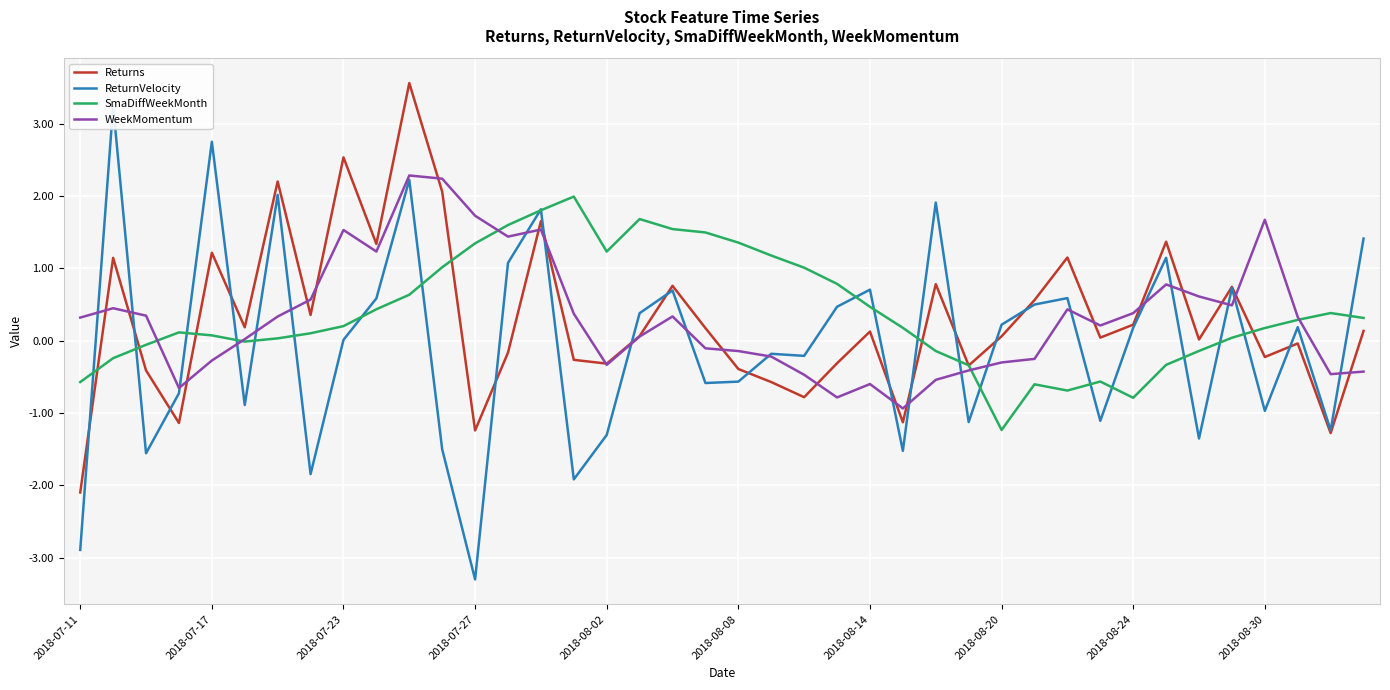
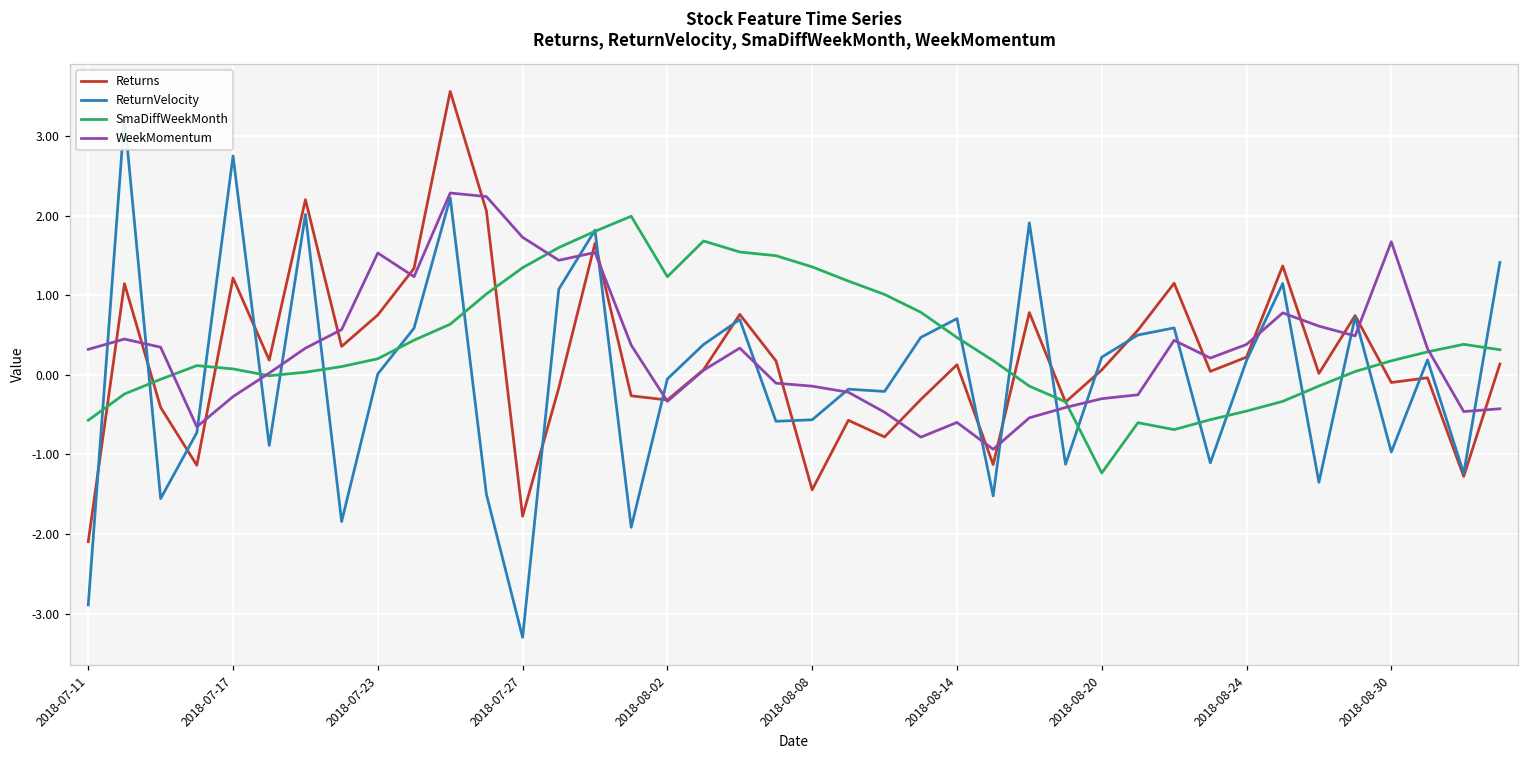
Returns, 2018-07-23: 2.5 -> 0.8
Returns, 2018-07-27: -1.2 -> -1.8
ReturnVelocity, 2018-08-02: -1.3 -> -0.1
Returns, 2018-08-08: -0.4 -> -1.4
SmaDiffWeekMonth, 2018-08-24: -0.8 -> -0.5
Returns, 2018-08-30: -0.2 -> -0.1
